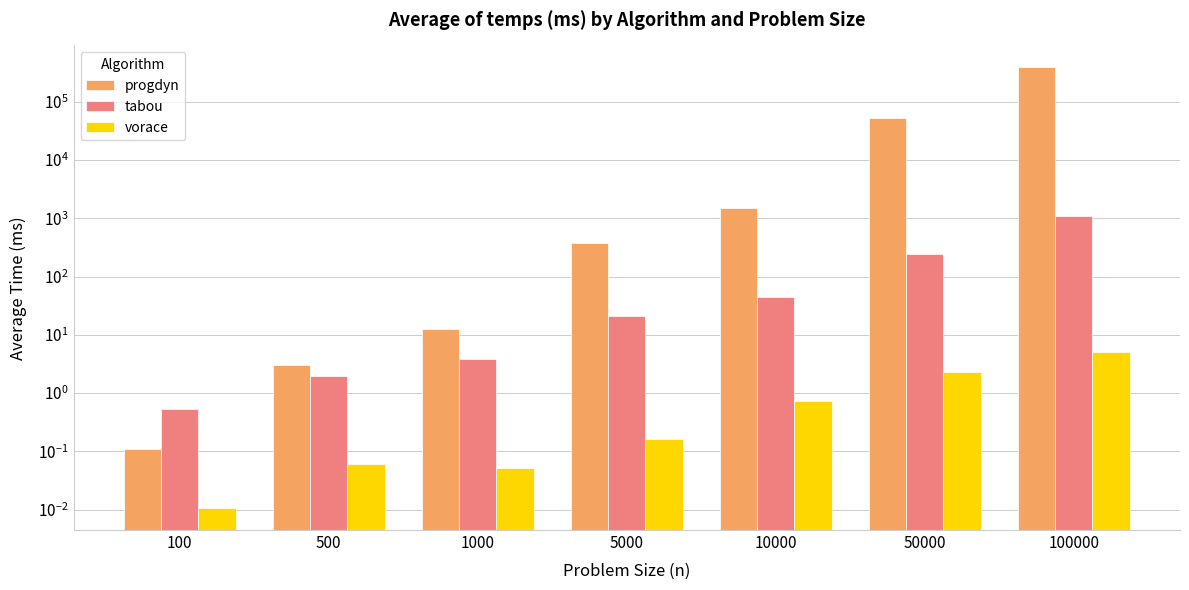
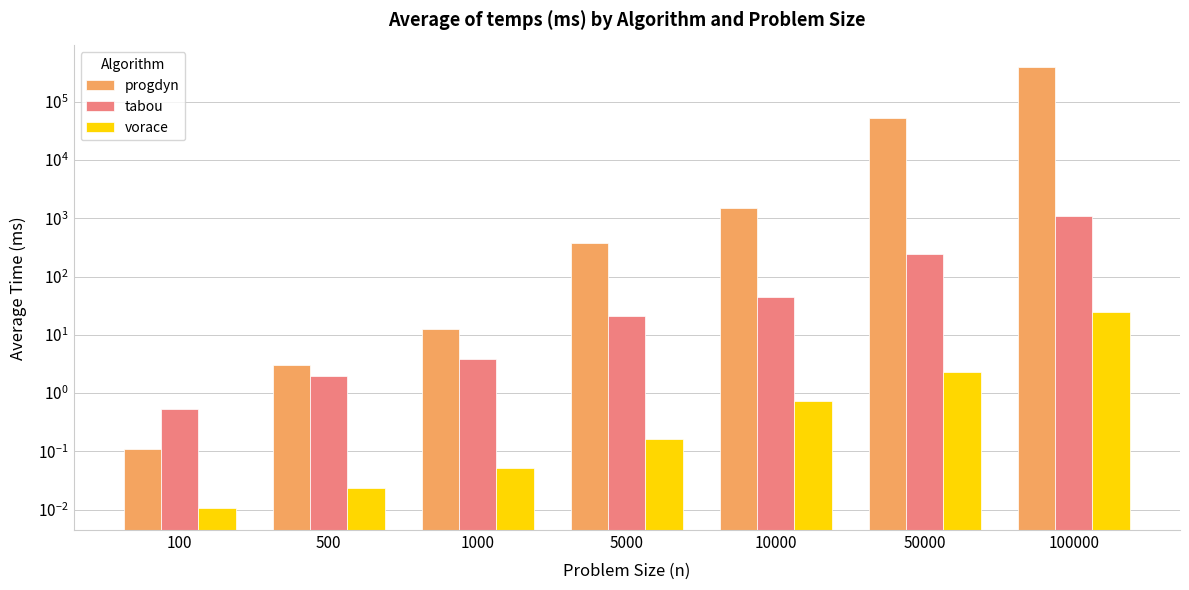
vorace, 500: 0.06 -> 0.023
vorace, 100000: 5 -> 24
